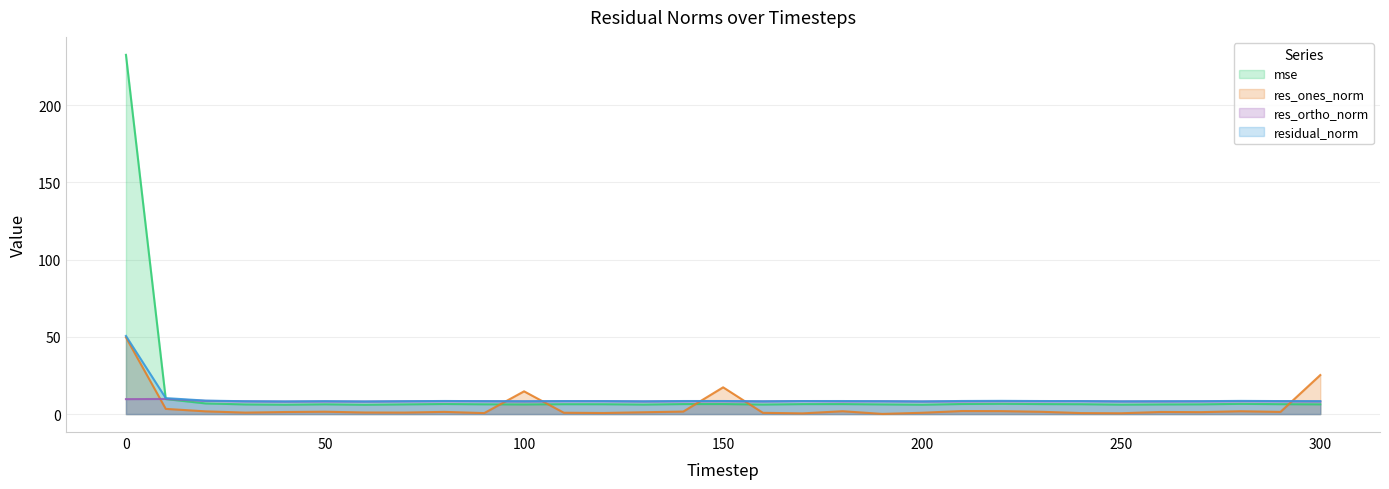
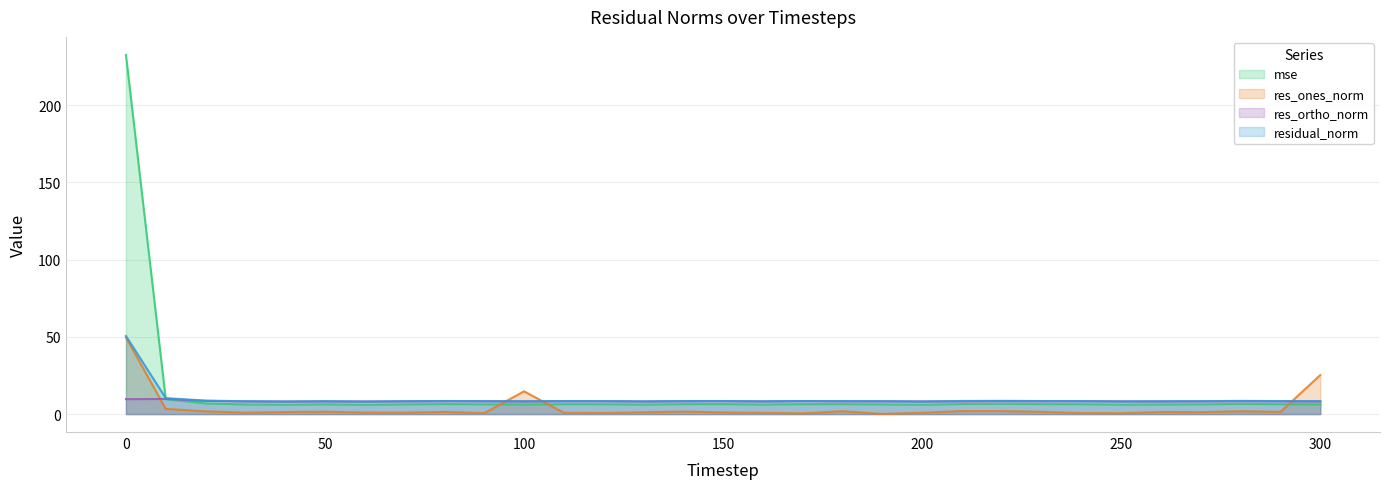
res_ones_norm, 150: 17 -> 1
